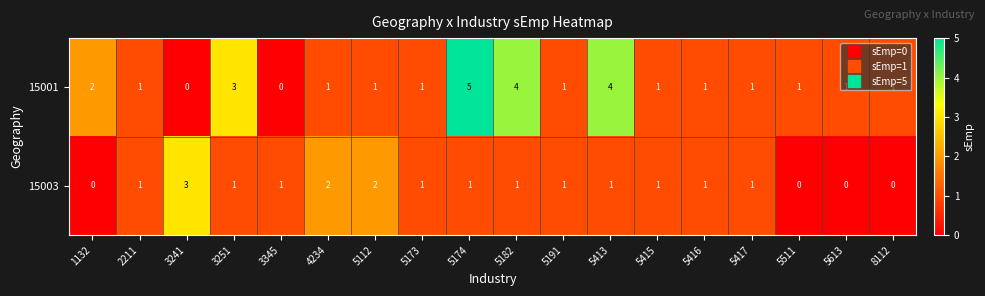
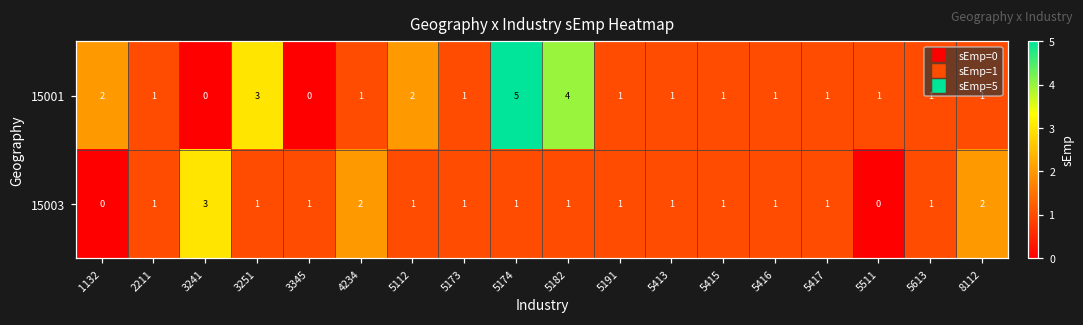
15001, 5112: 1 -> 2
15001, 5413: 4 -> 1
15003, 5112: 2 -> 1
15003, 5613: 0 -> 1
15003, 8112: 0 -> 2
